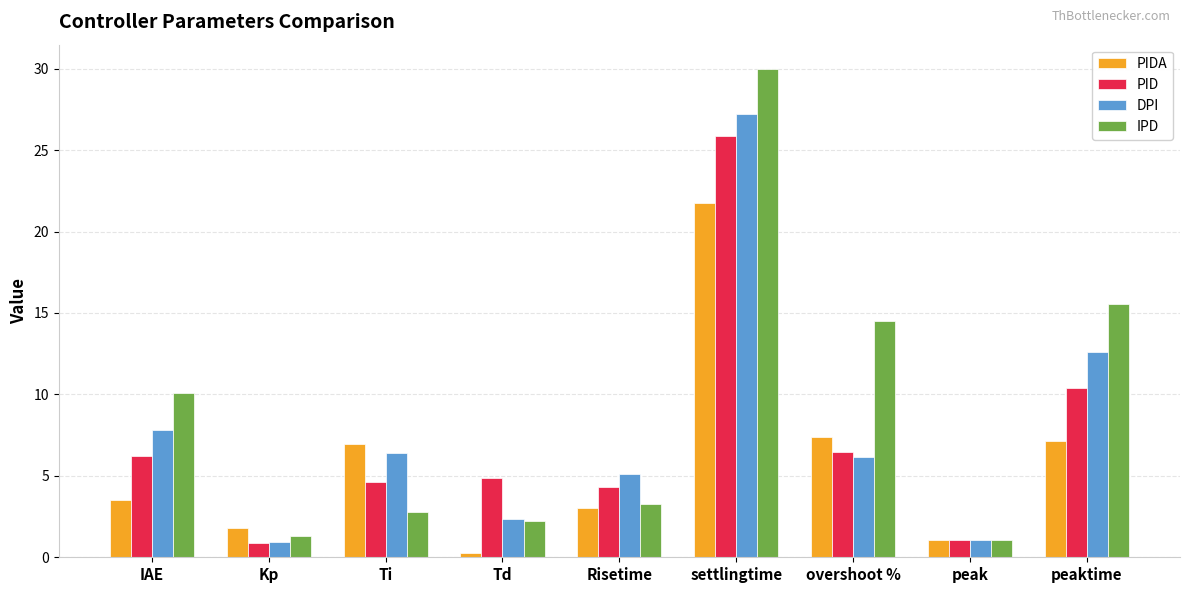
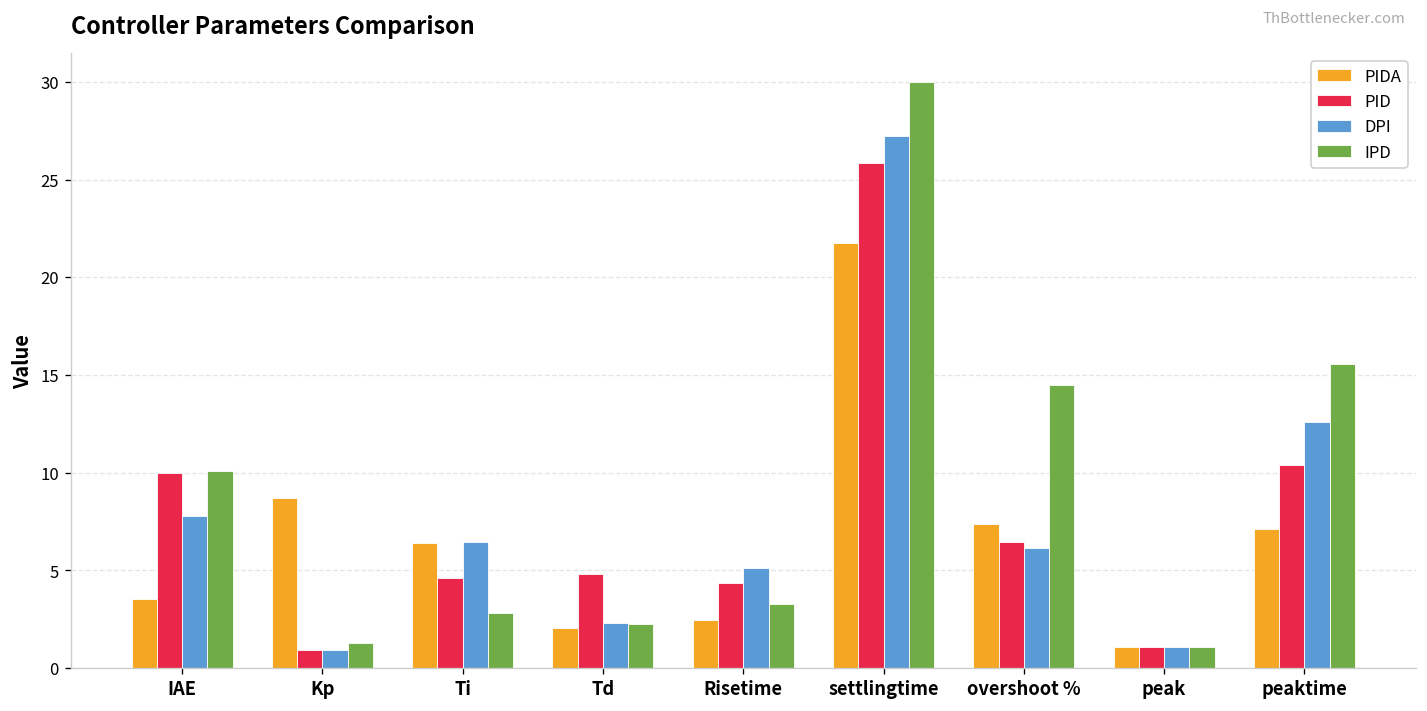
PID, IAE: 6.2 -> 10.0
PIDA, Kp: 1.8 -> 8.7
PIDA, Ti: 7.0 -> 6.4
PIDA, Td: 0.3 -> 2.0
PIDA, Risetime: 3.0 -> 2.5
